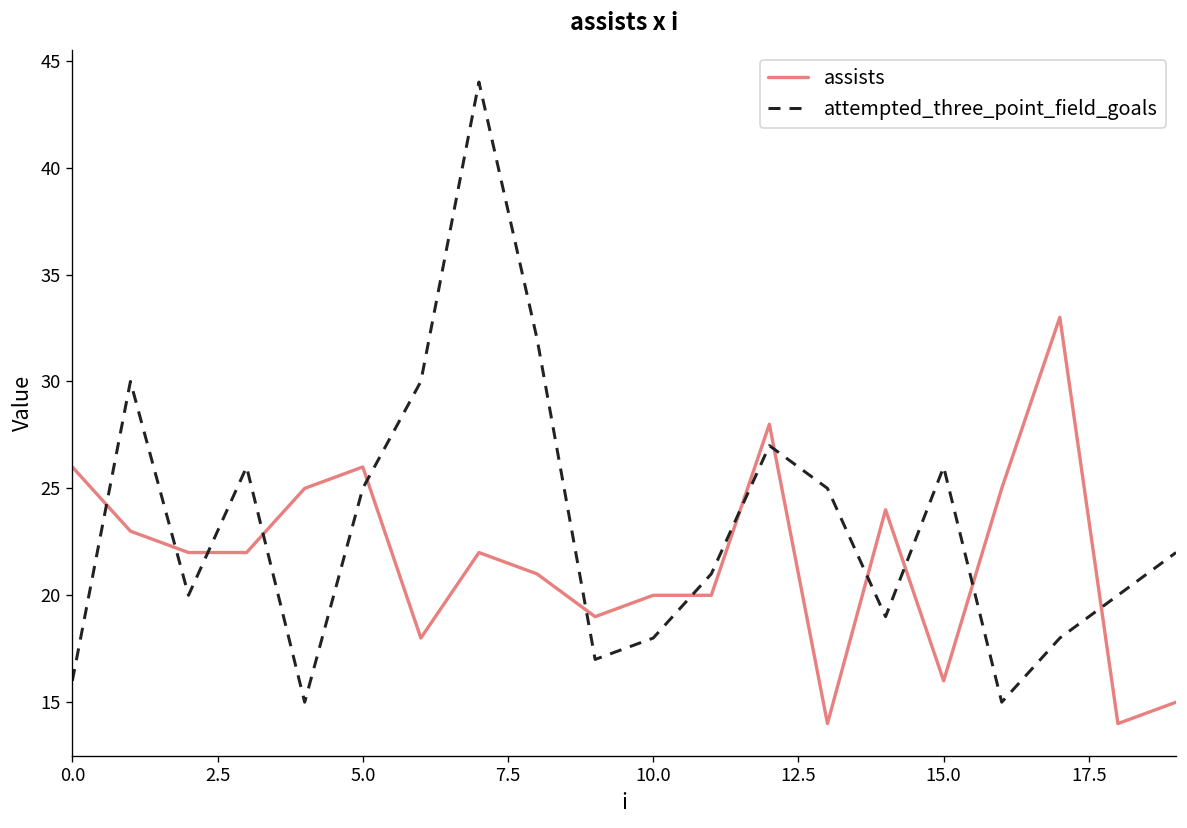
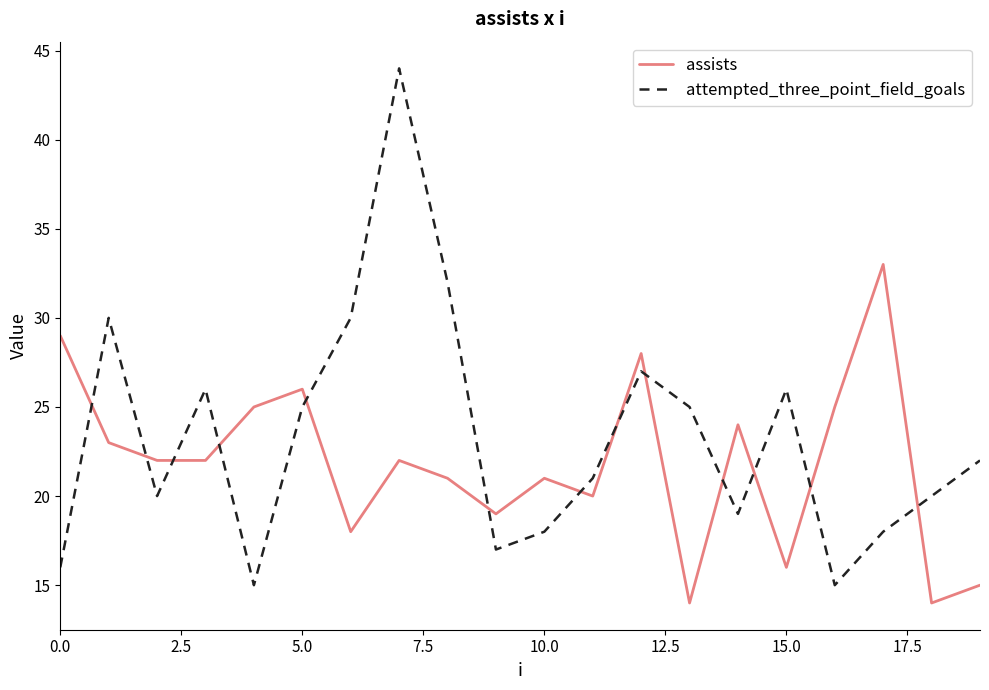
assists, 0.0: 26 -> 29
assists, 10.0: 20 -> 21
